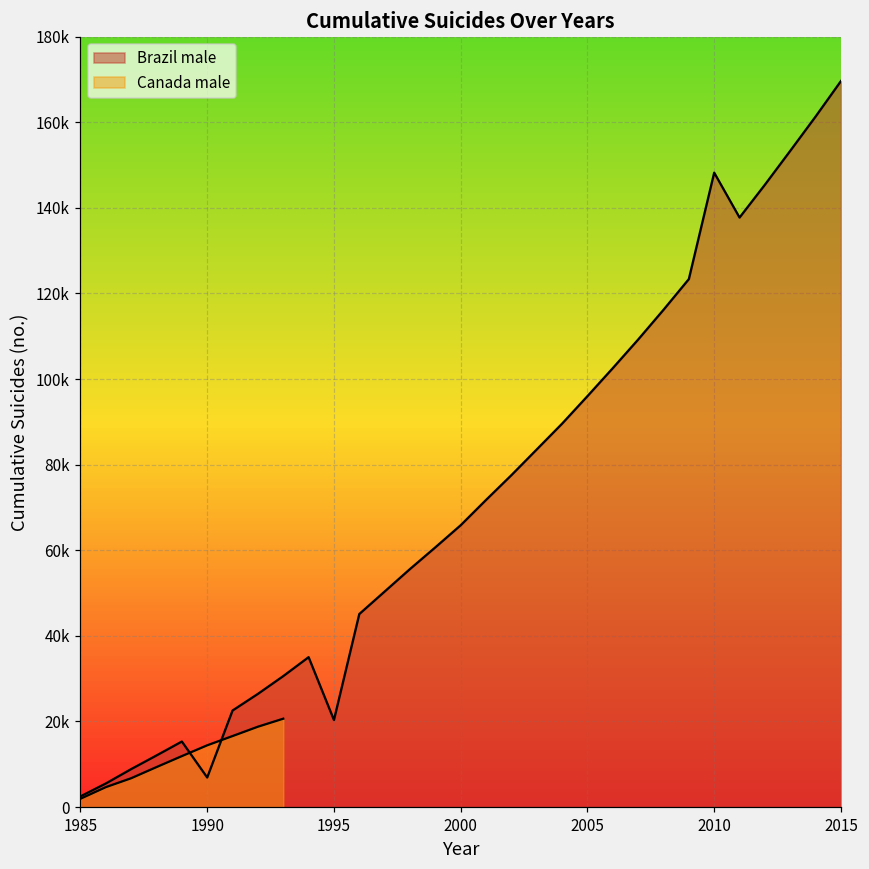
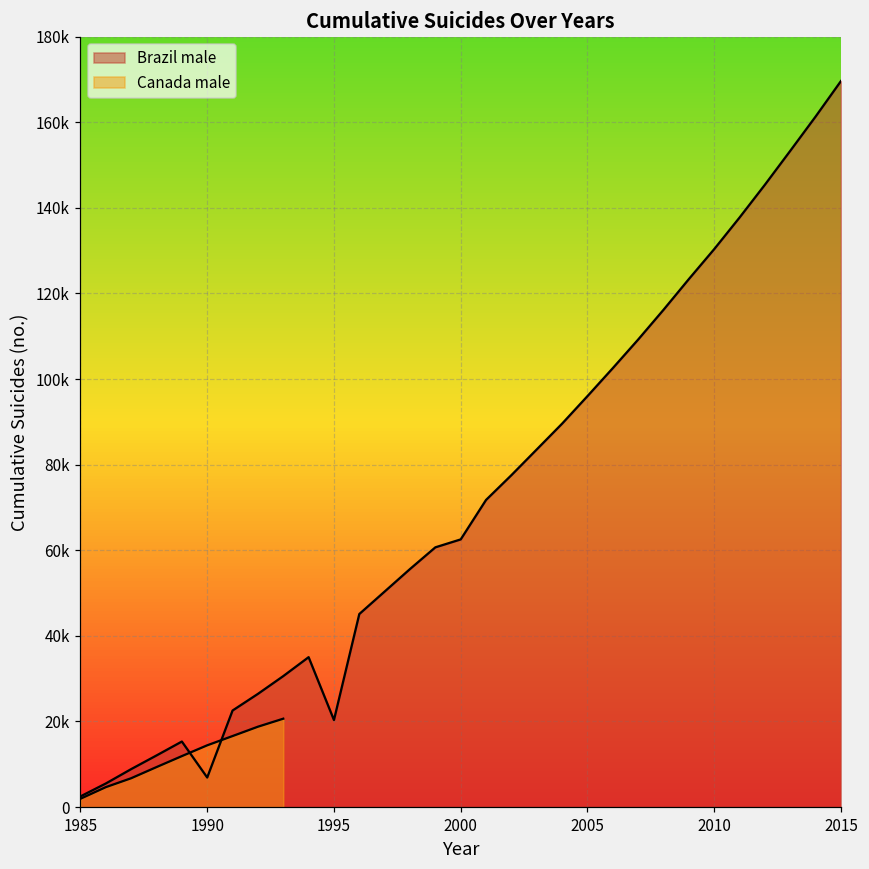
Brazil male, 2000: 66000 -> 63000
Brazil male, 2010: 148000 -> 130000
